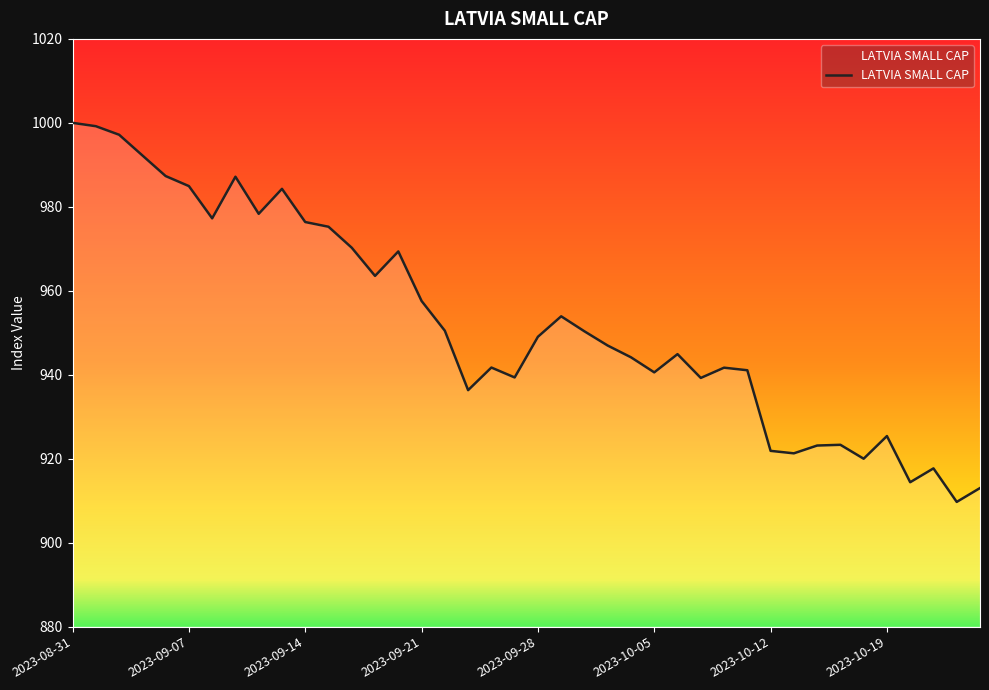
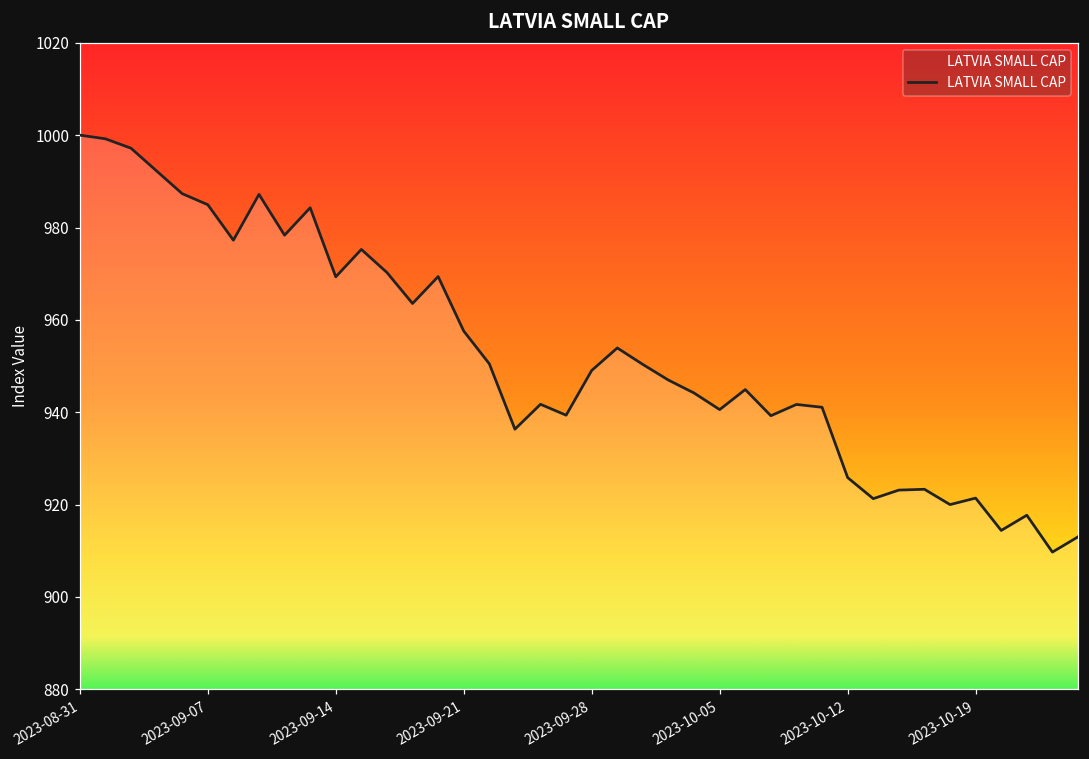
2023-09-14: 976 -> 969
2023-10-12: 922 -> 926
2023-10-19: 925 -> 921
